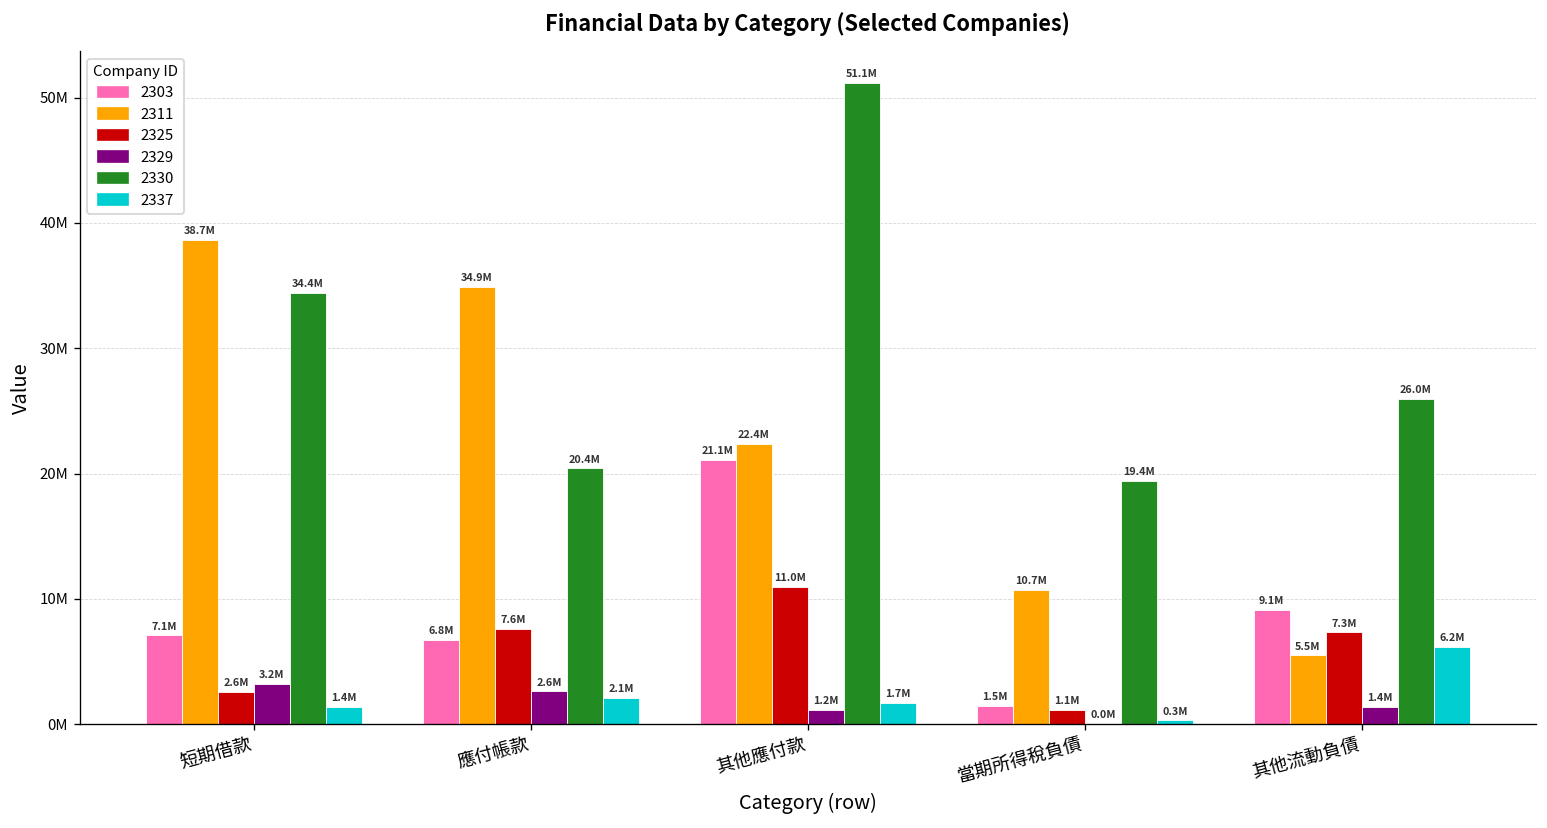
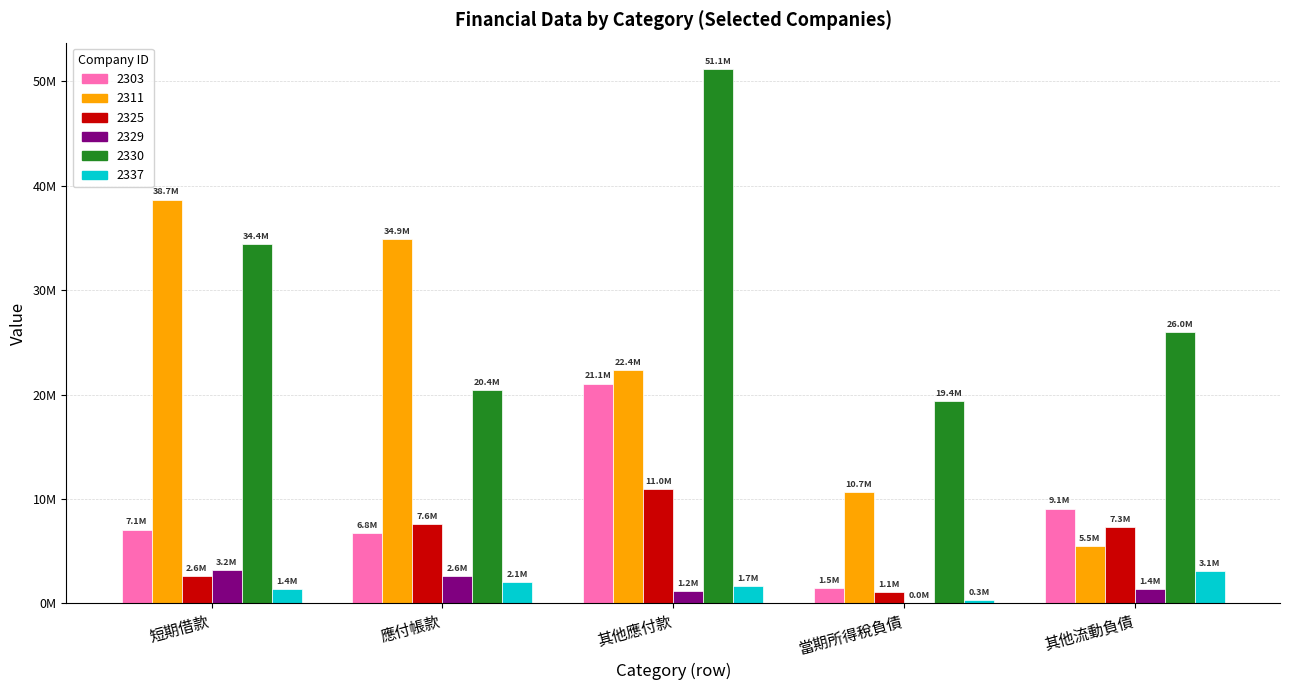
2337, 其他流動負債: 6.2M -> 3.1M
